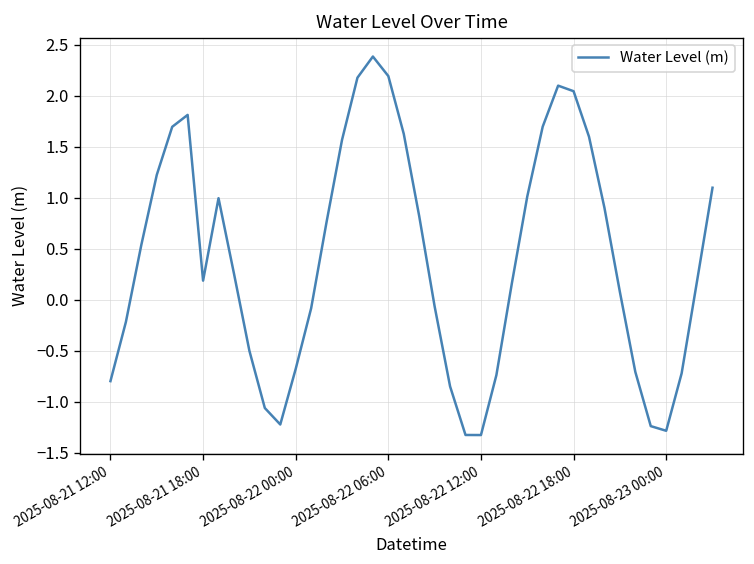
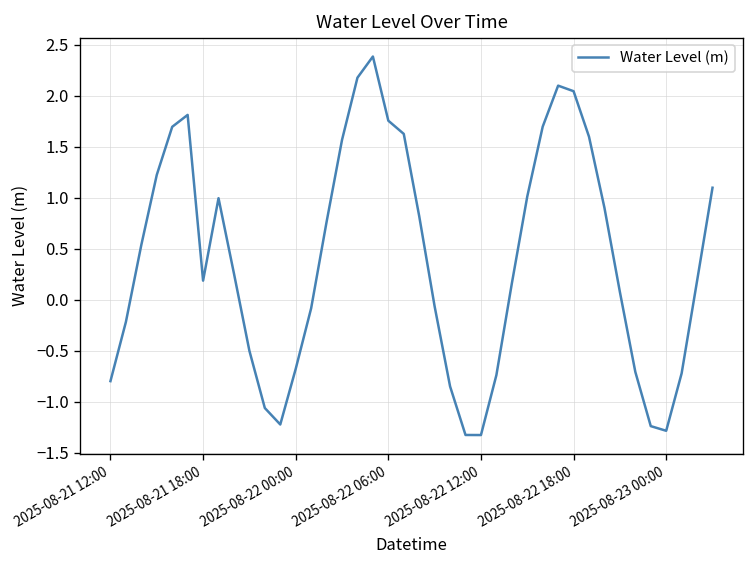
2025-08-22 06:00: 2.2 -> 1.8
